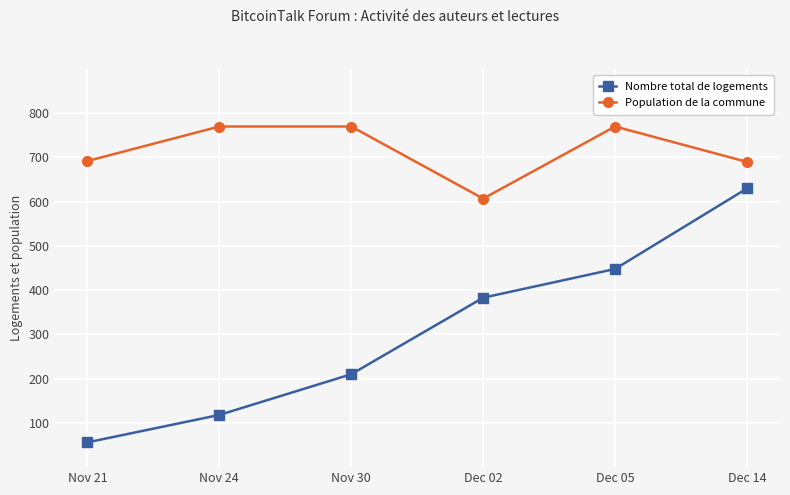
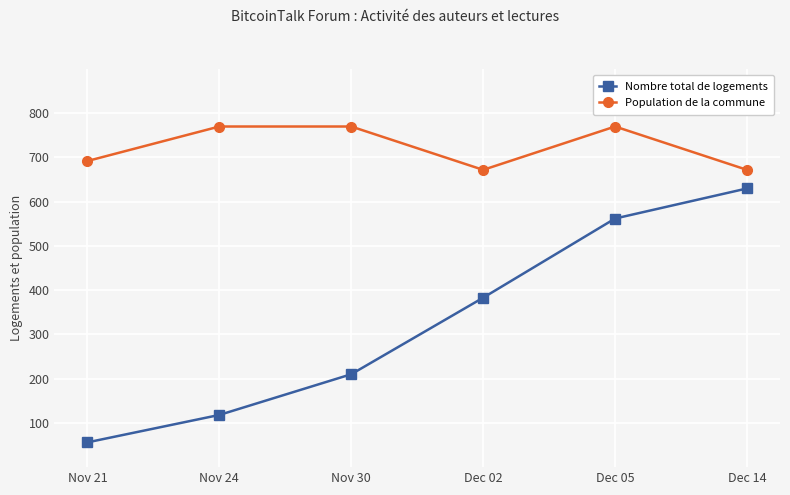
Population de la commune, Dec 02: 610 -> 670
Nombre total de logements, Dec 05: 450 -> 560
Population de la commune, Dec 14: 690 -> 670
